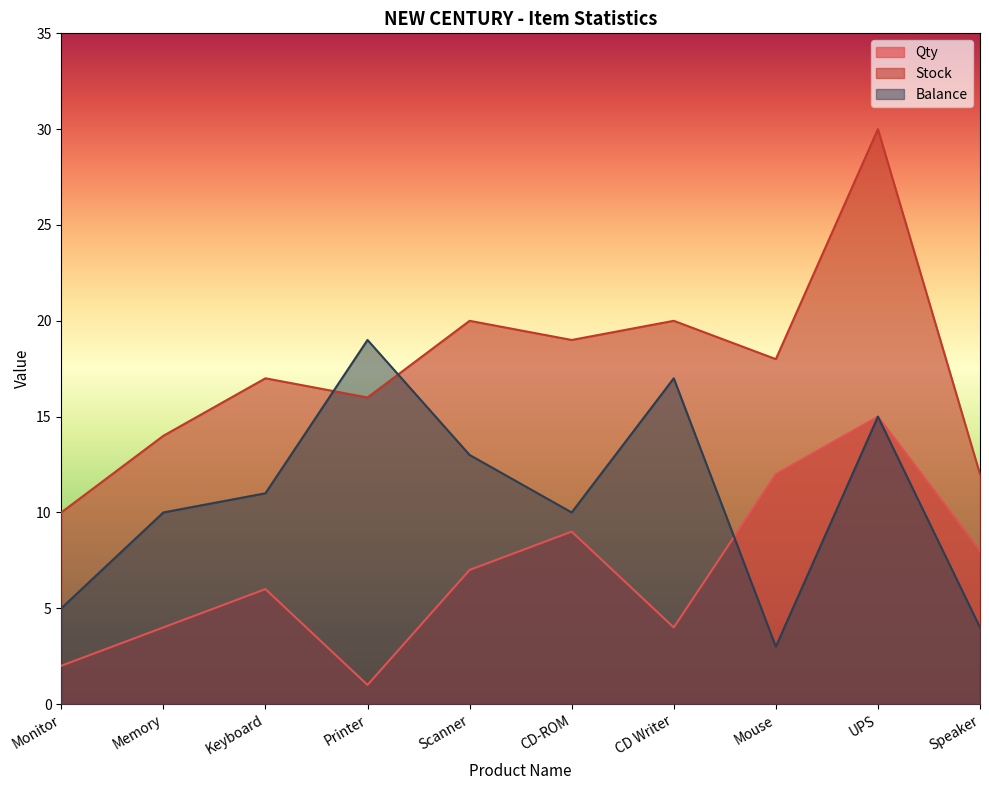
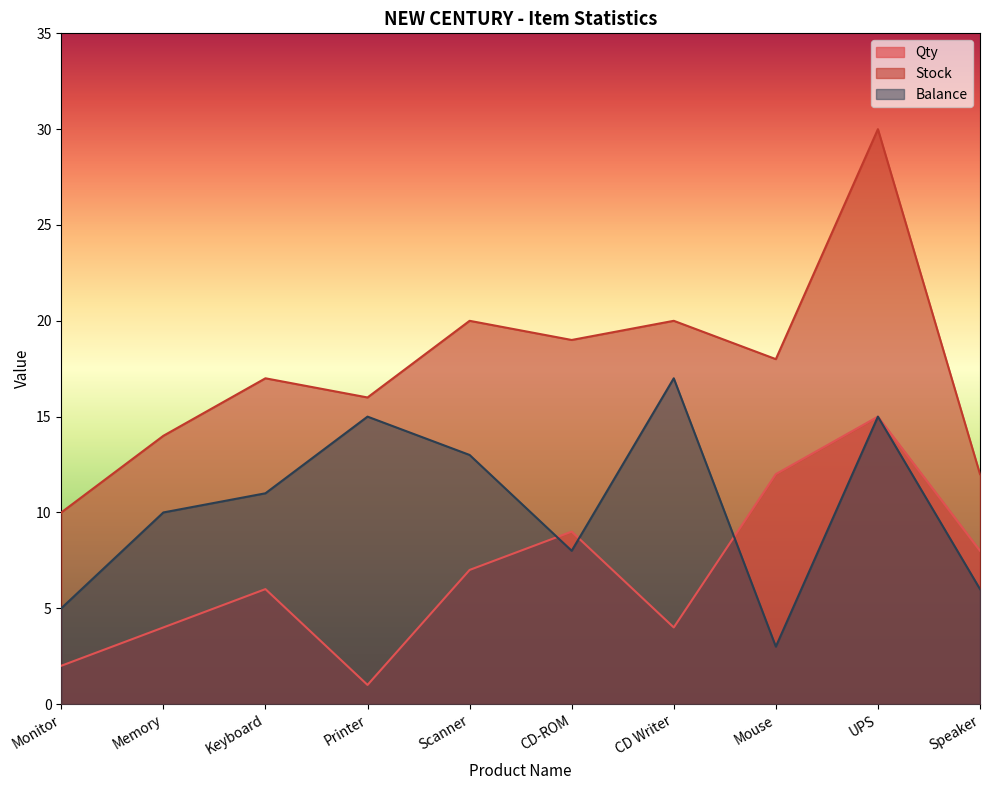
Balance, Printer: 19 -> 15
Balance, CD-ROM: 10 -> 8
Balance, Speaker: 4 -> 6
